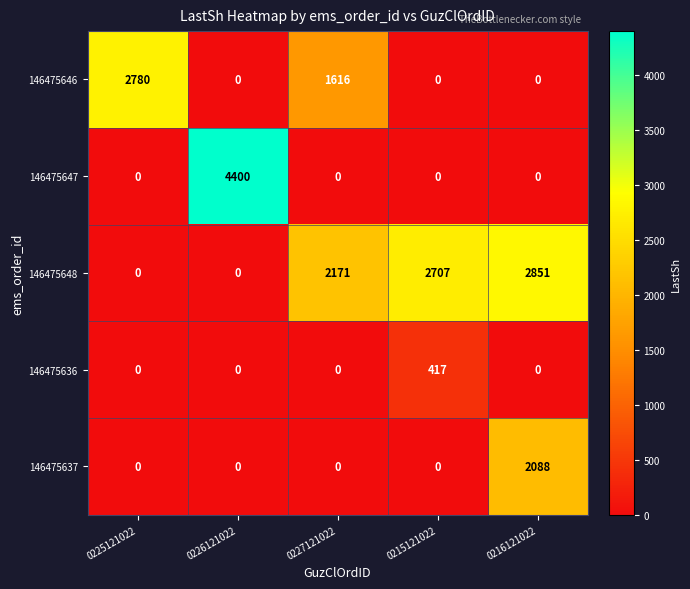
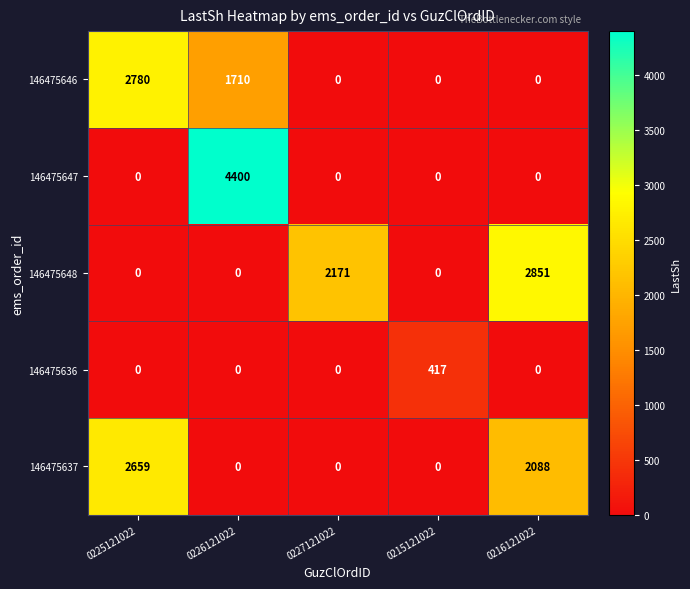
146475646, 0226121022: 0 -> 1710
146475646, 0227121022: 1616 -> 0
146475648, 0215121022: 2707 -> 0
146475637, 0225121022: 0 -> 2659
